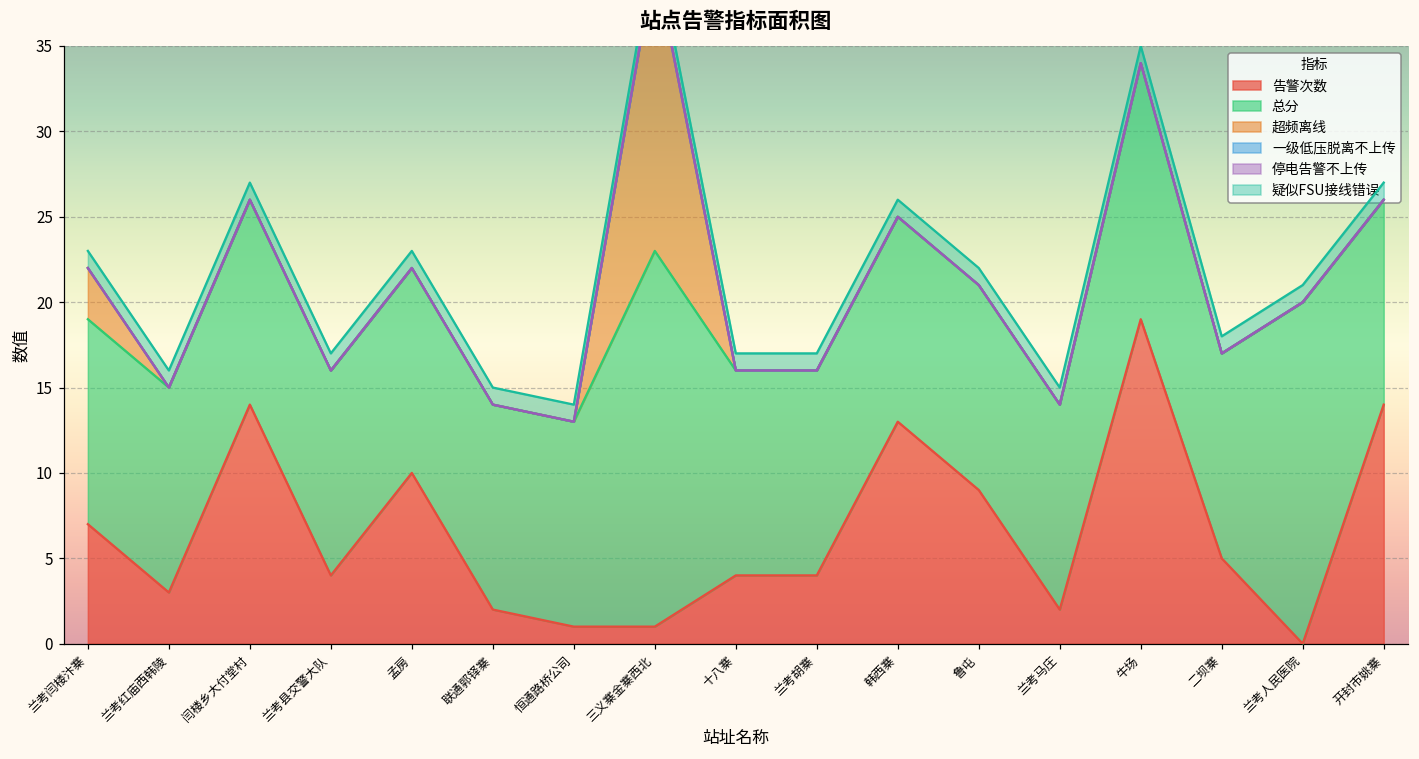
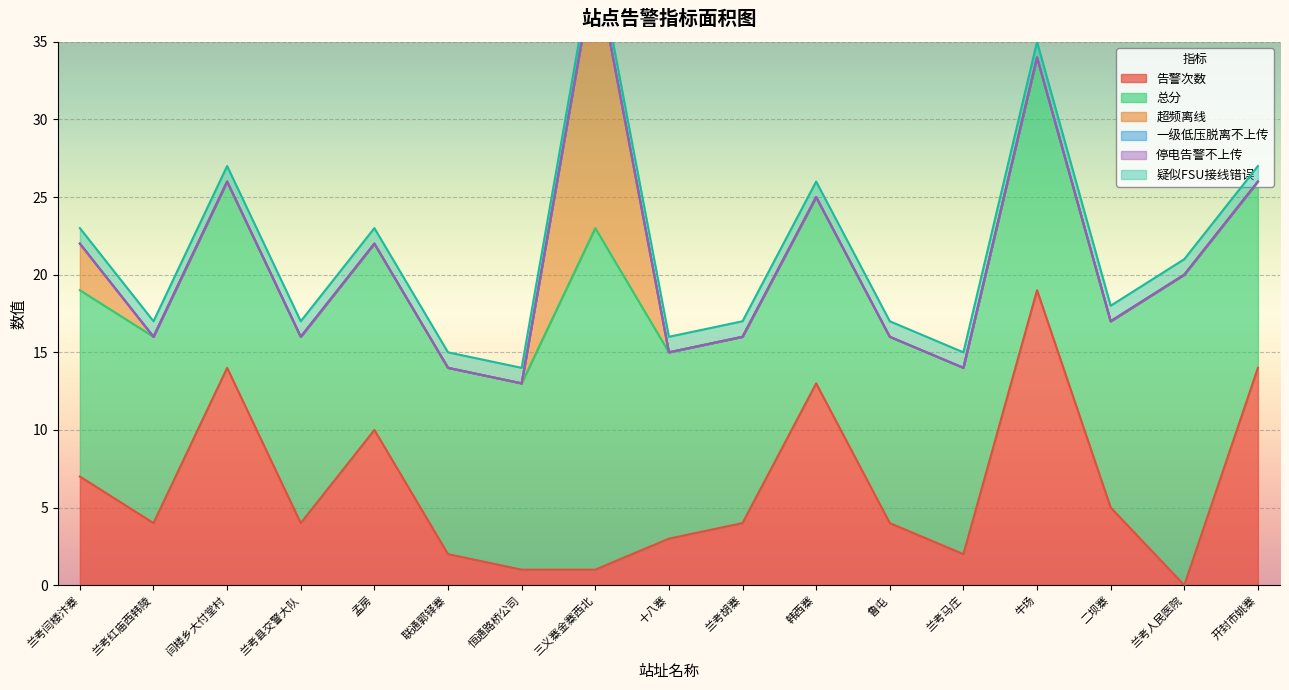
告警次数, 兰考红庙西韩陵: 3 -> 4
告警次数, 十八寨: 4 -> 3
告警次数, 鲁屯: 9 -> 4
